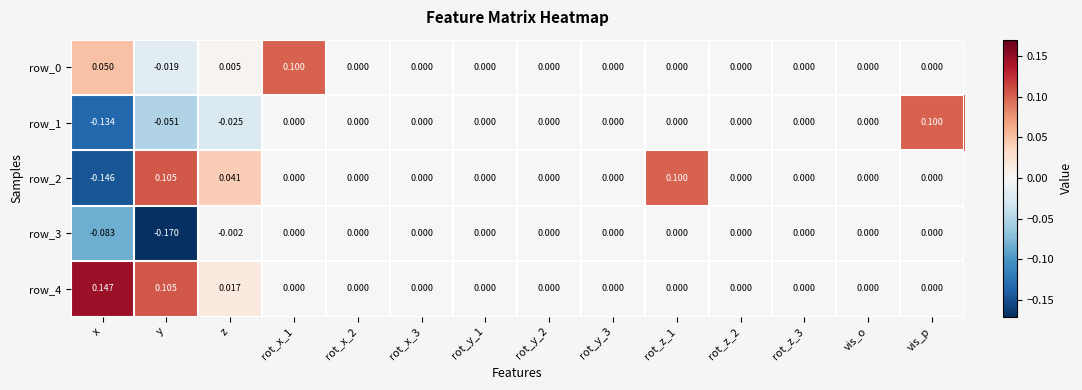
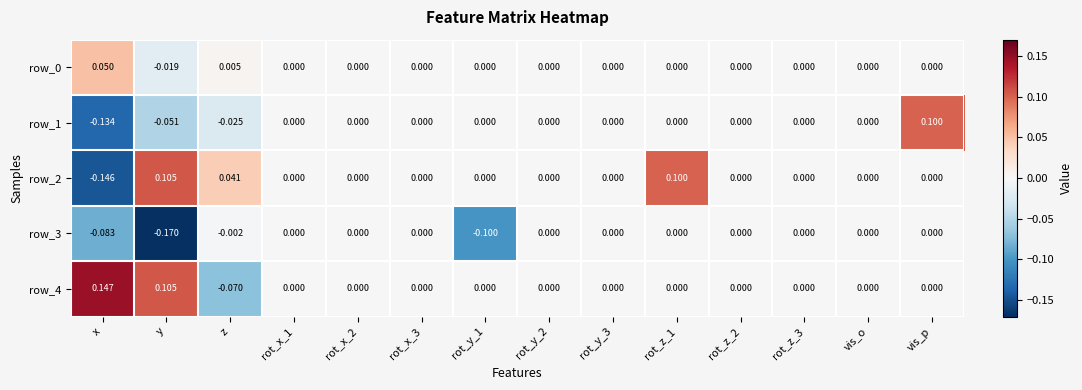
row_0, rot_x_1: 0.100 -> 0.000
row_3, rot_y_1: 0.000 -> -0.100
row_4, z: 0.017 -> -0.070
